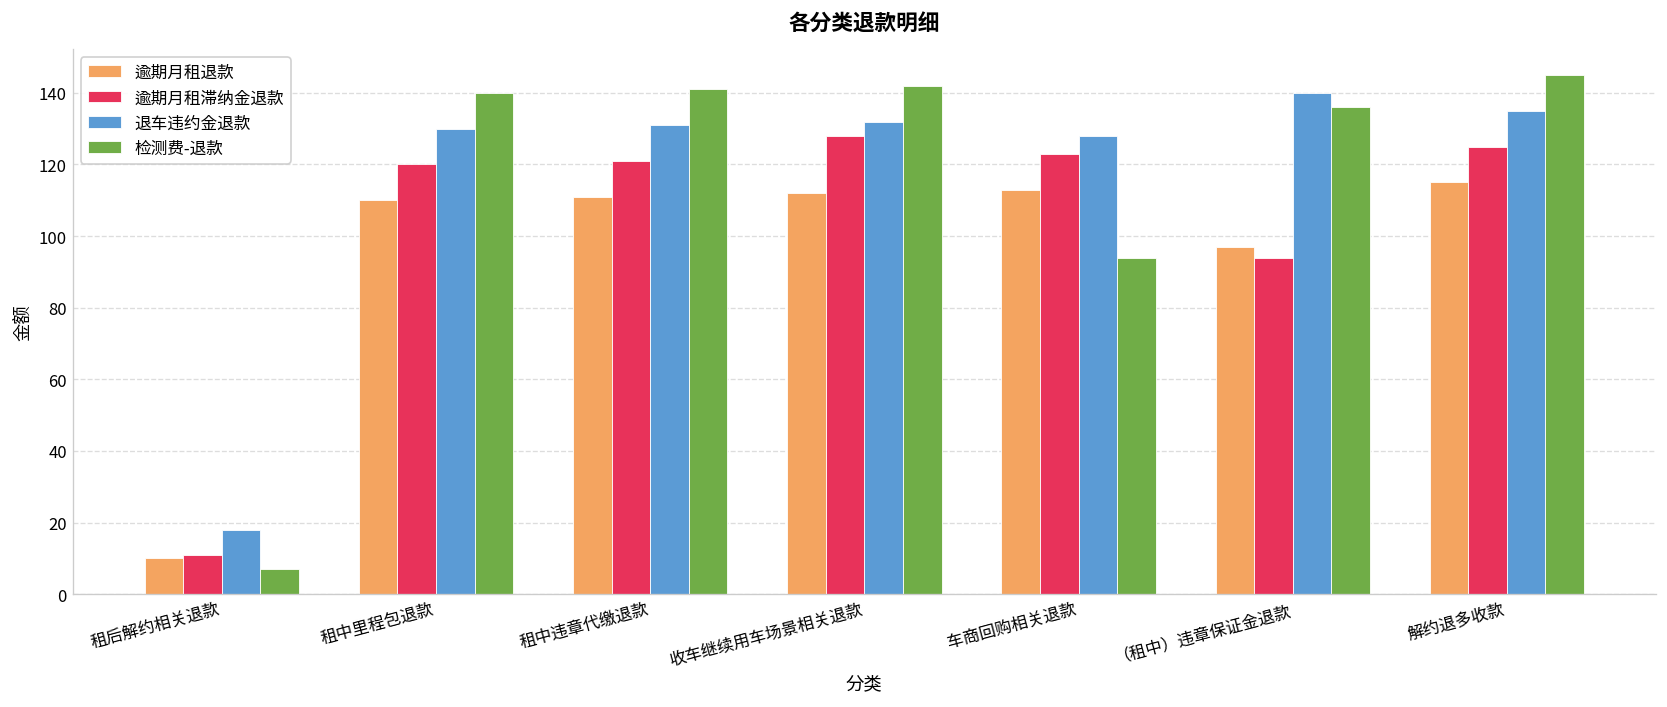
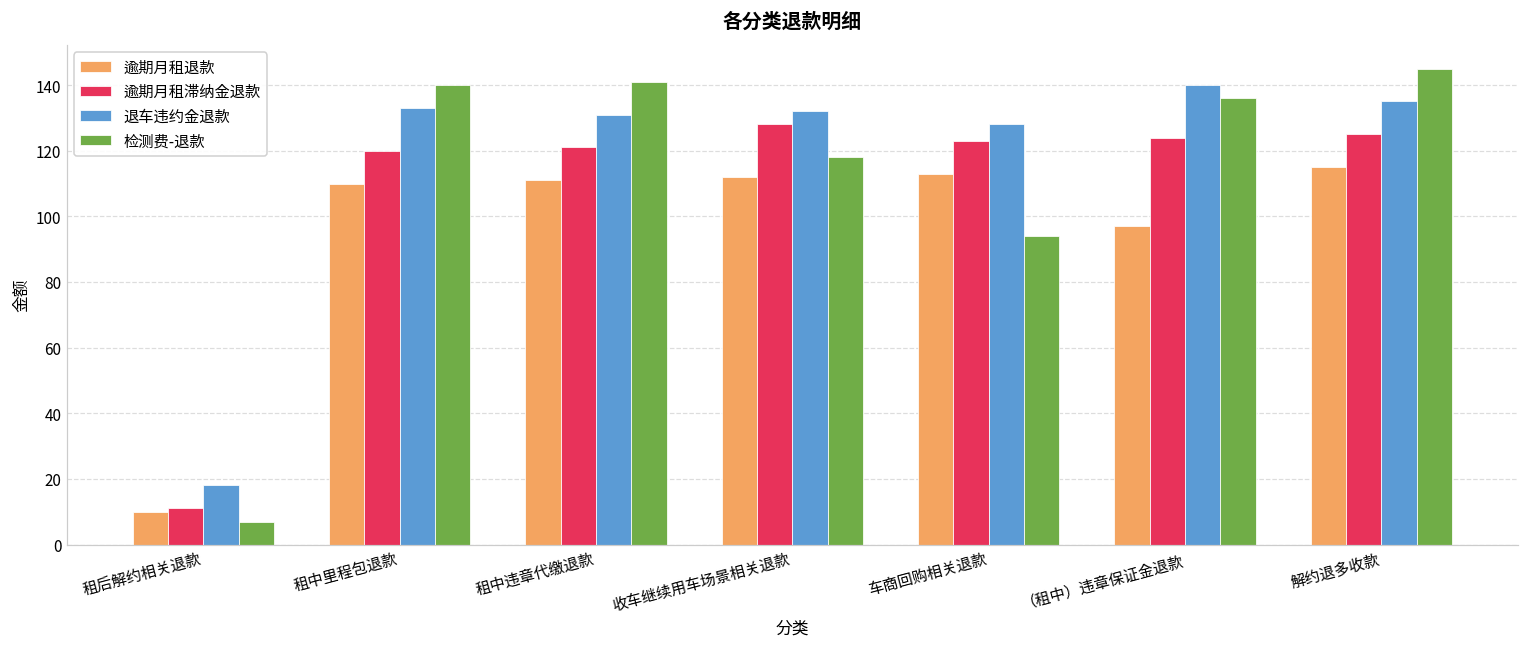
退车违约金退款, 租中里程包退款: 130 -> 133
检测费-退款, 收车继续用车场景相关退款: 142 -> 118
逾期月租滞纳金退款, （租中）违章保证金退款: 94 -> 124
